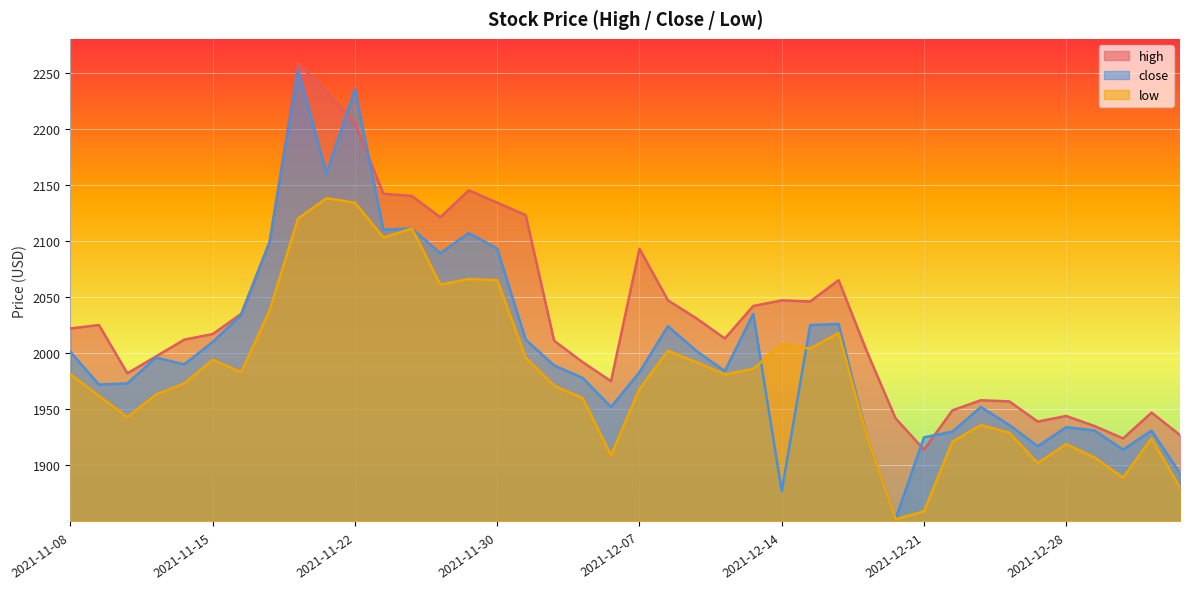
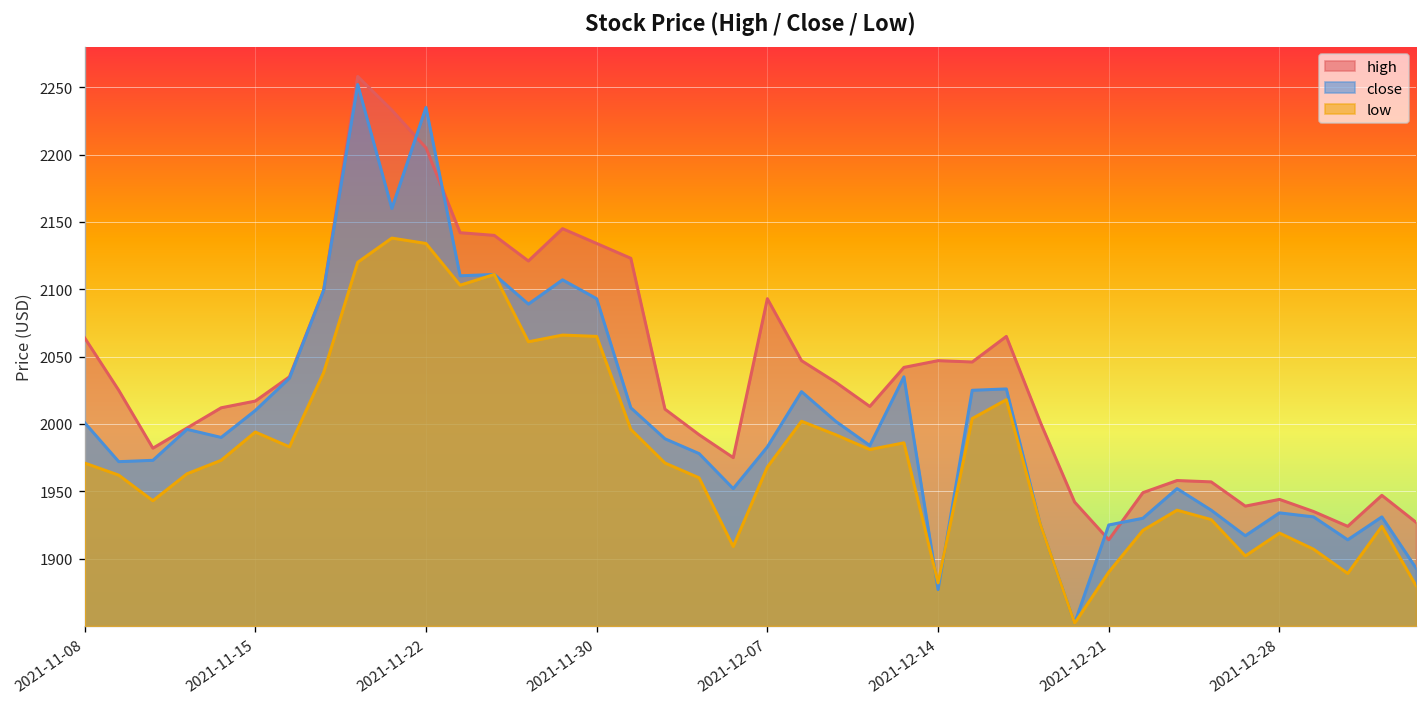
high, 2021-11-08: 2022 -> 2064
low, 2021-11-08: 1981 -> 1971
low, 2021-12-14: 2008 -> 1882
low, 2021-12-21: 1859 -> 1890
